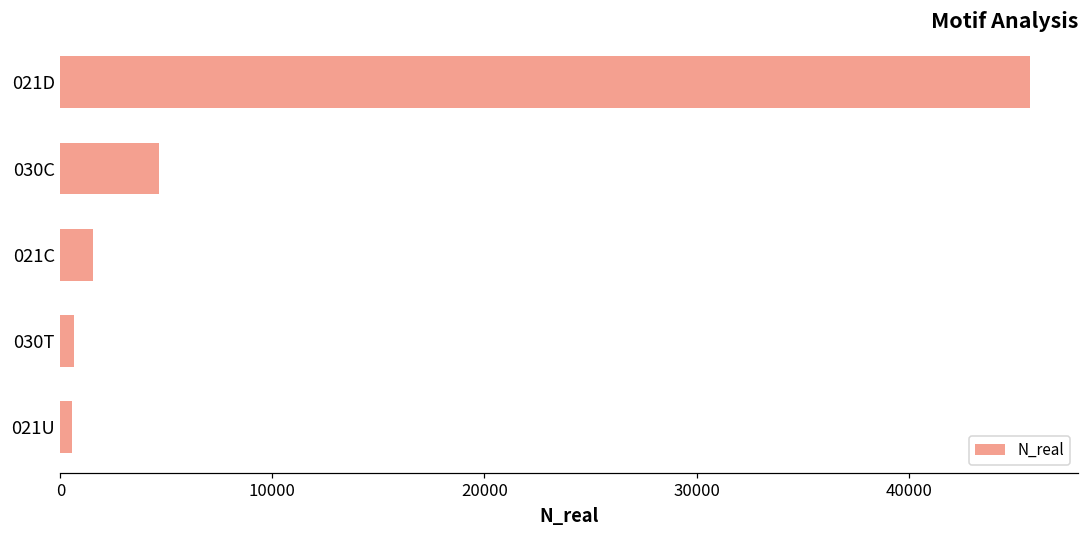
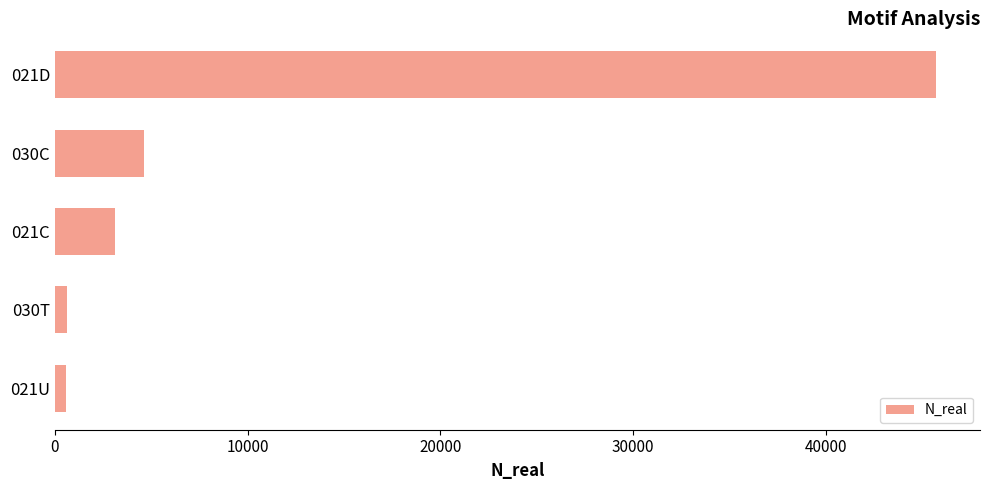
021C: 1600 -> 3100
